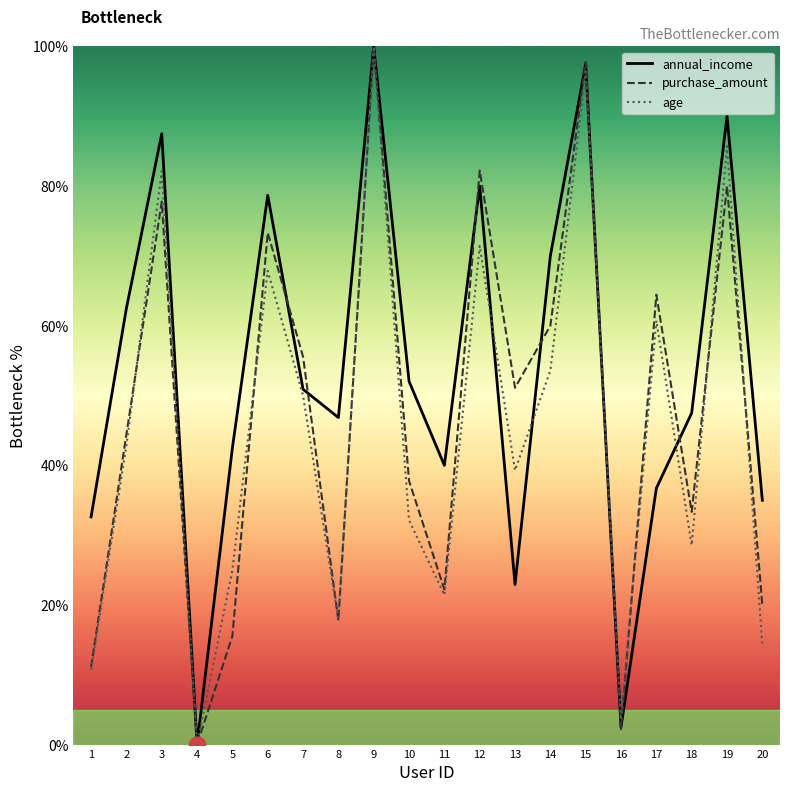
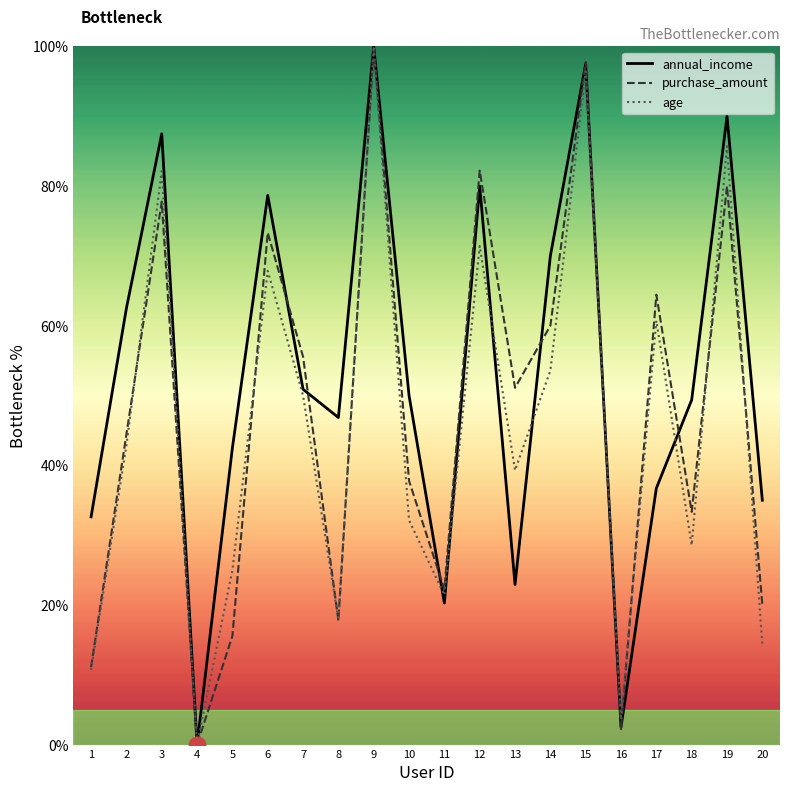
annual_income, 10: 52% -> 50%
annual_income, 11: 40% -> 20%
annual_income, 18: 48% -> 49%
